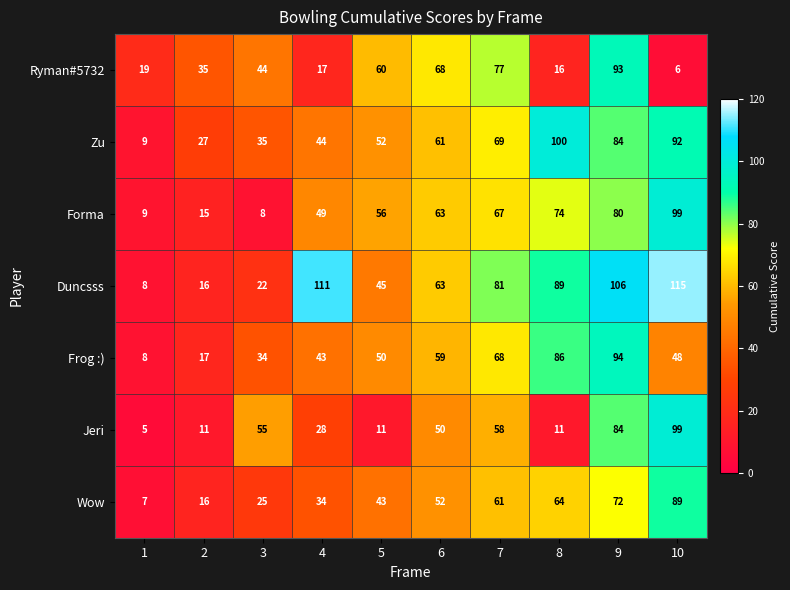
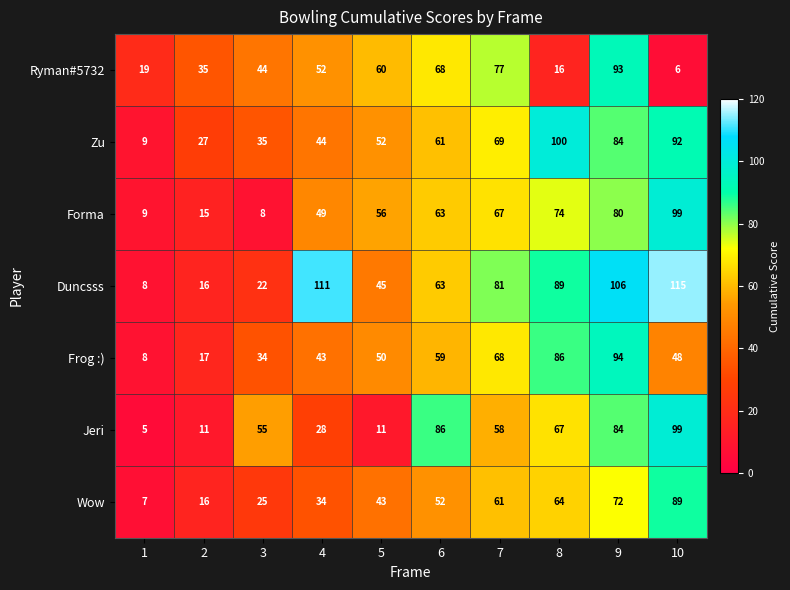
Ryman#5732, 4: 17 -> 52
Jeri, 6: 50 -> 86
Jeri, 8: 11 -> 67
